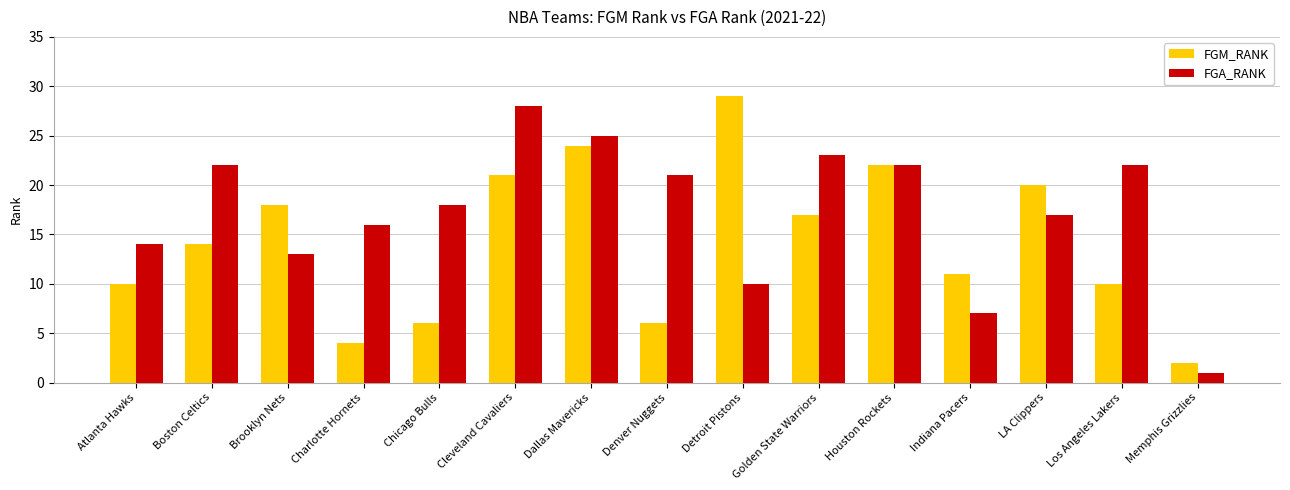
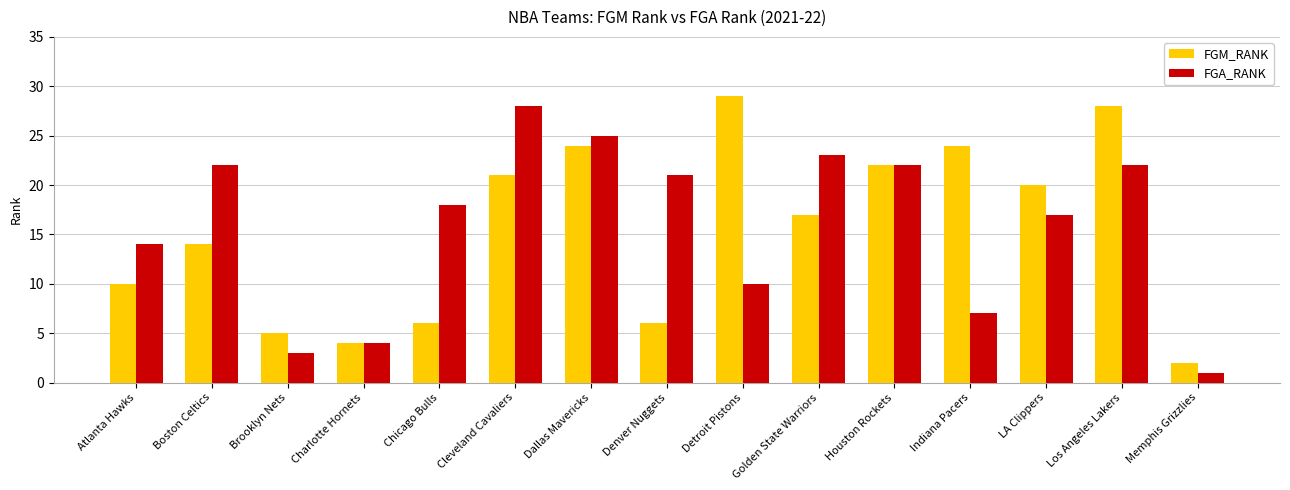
FGM_RANK, Brooklyn Nets: 18 -> 5
FGA_RANK, Brooklyn Nets: 13 -> 3
FGA_RANK, Charlotte Hornets: 16 -> 4
FGM_RANK, Indiana Pacers: 11 -> 24
FGM_RANK, Los Angeles Lakers: 10 -> 28
